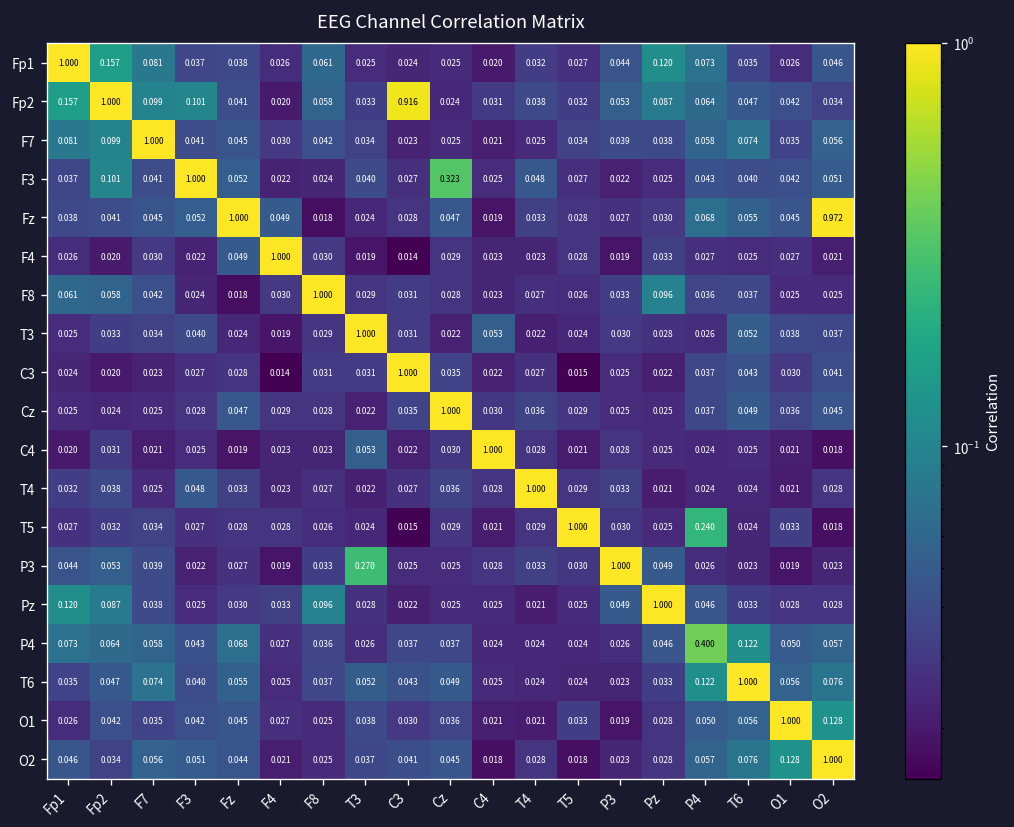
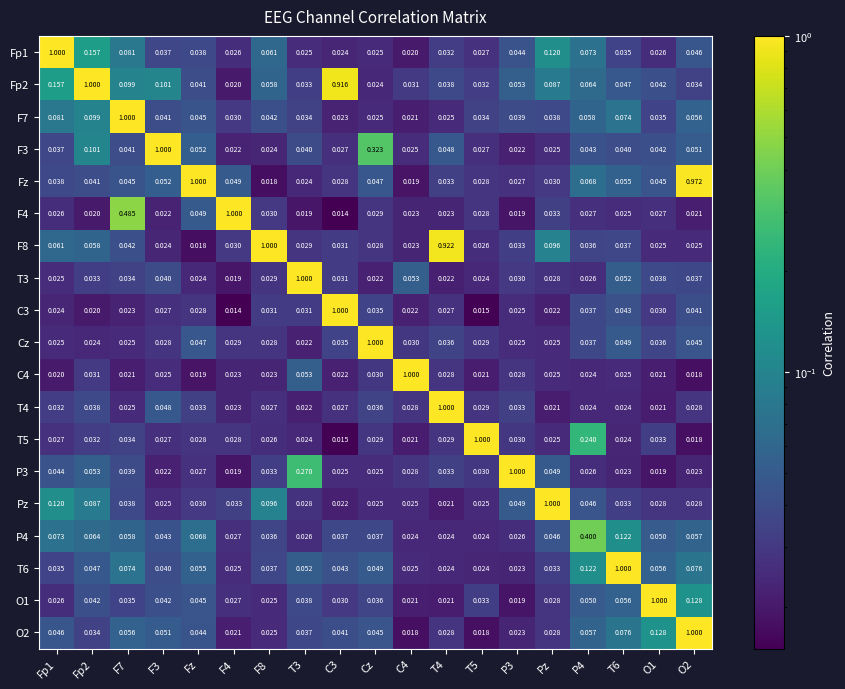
F4, F7: 0.030 -> 0.485
F8, T4: 0.027 -> 0.922
